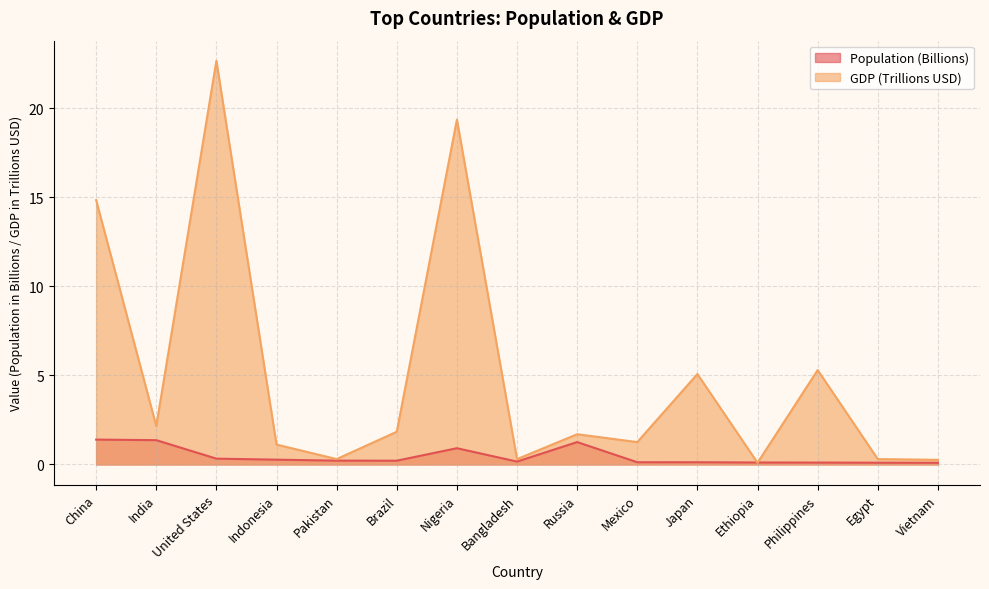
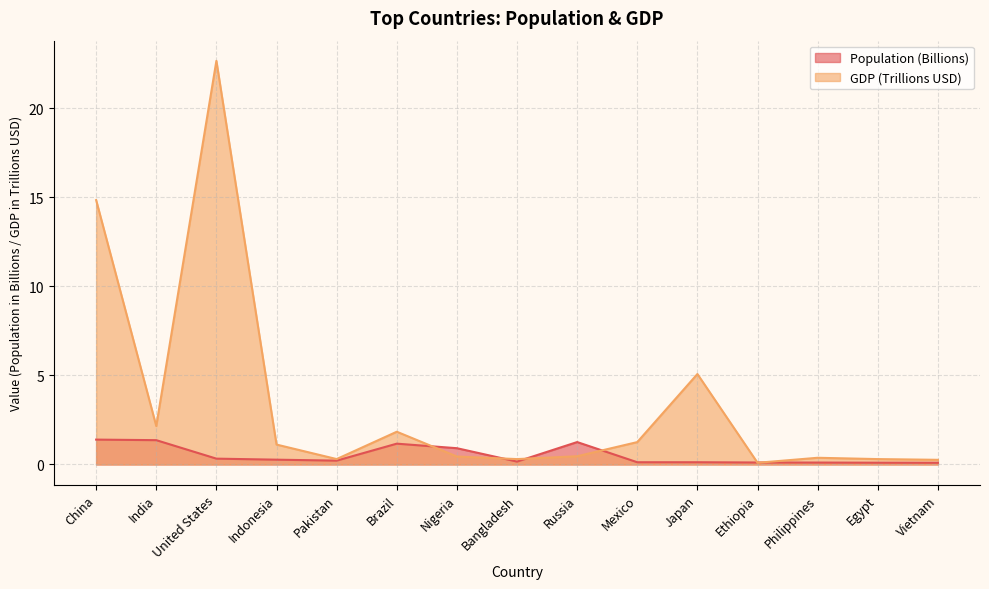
Population (Billions), Brazil: 0.2 -> 1.2
GDP (Trillions USD), Nigeria: 19.4 -> 0.4
GDP (Trillions USD), Russia: 1.7 -> 0.5
GDP (Trillions USD), Philippines: 5.3 -> 0.4
